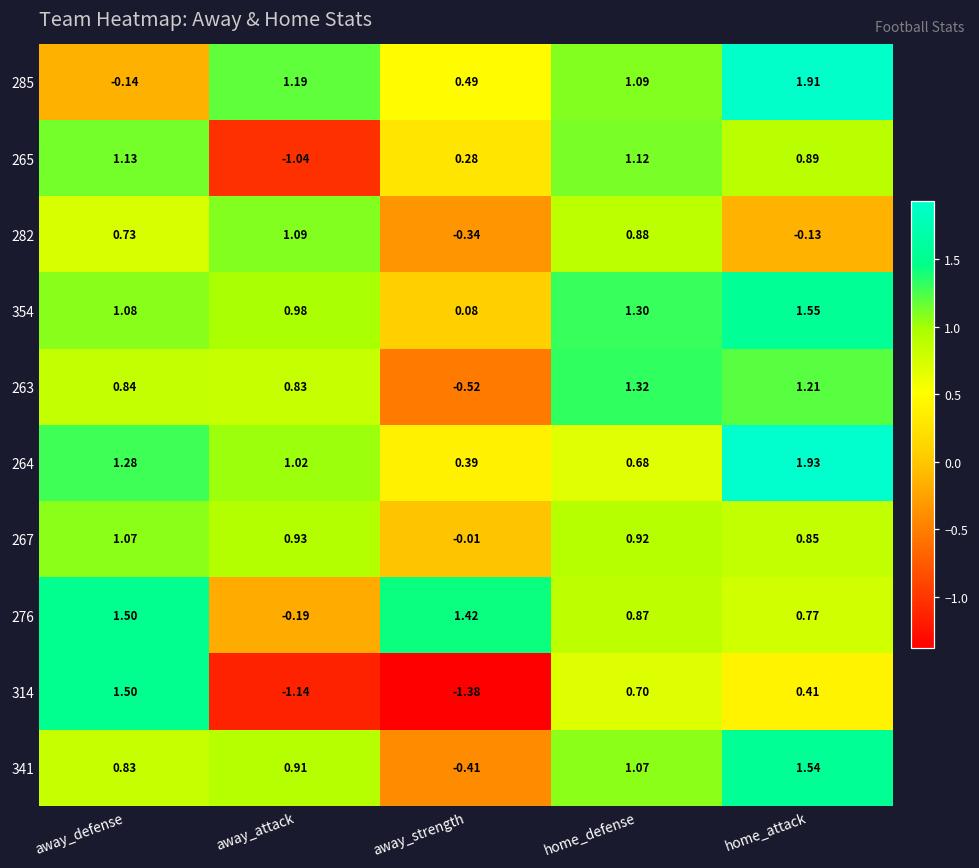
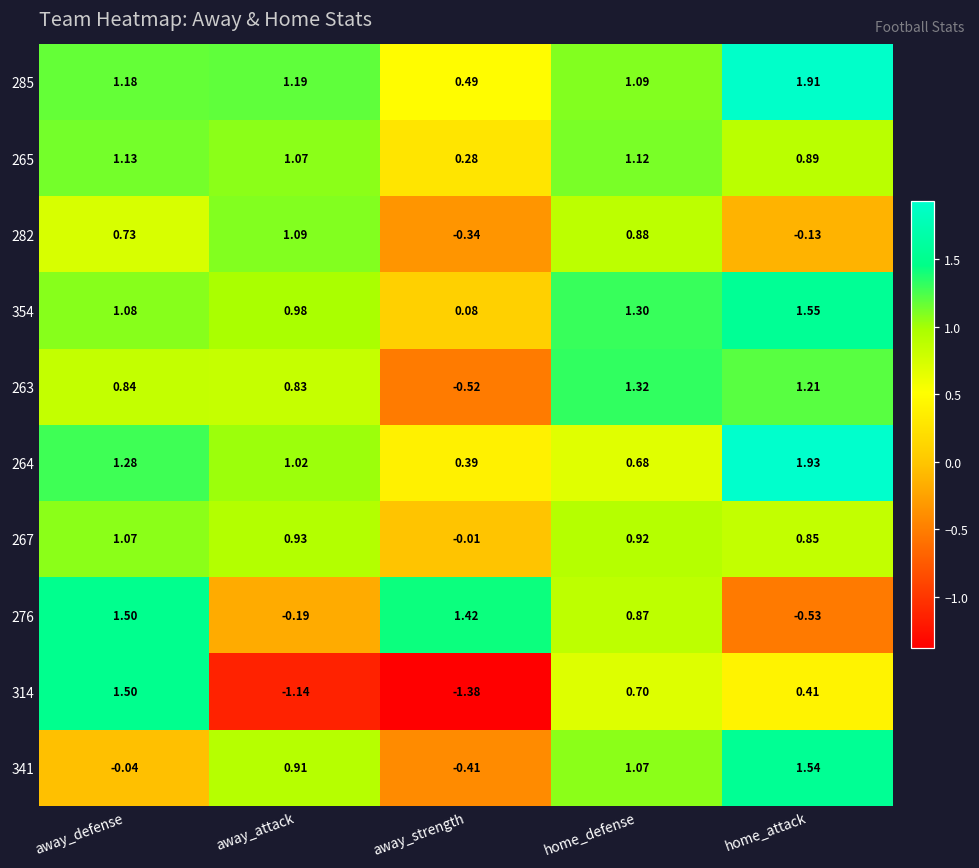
285, away_defense: -0.14 -> 1.18
265, away_attack: -1.04 -> 1.07
276, home_attack: 0.77 -> -0.53
341, away_defense: 0.83 -> -0.04
